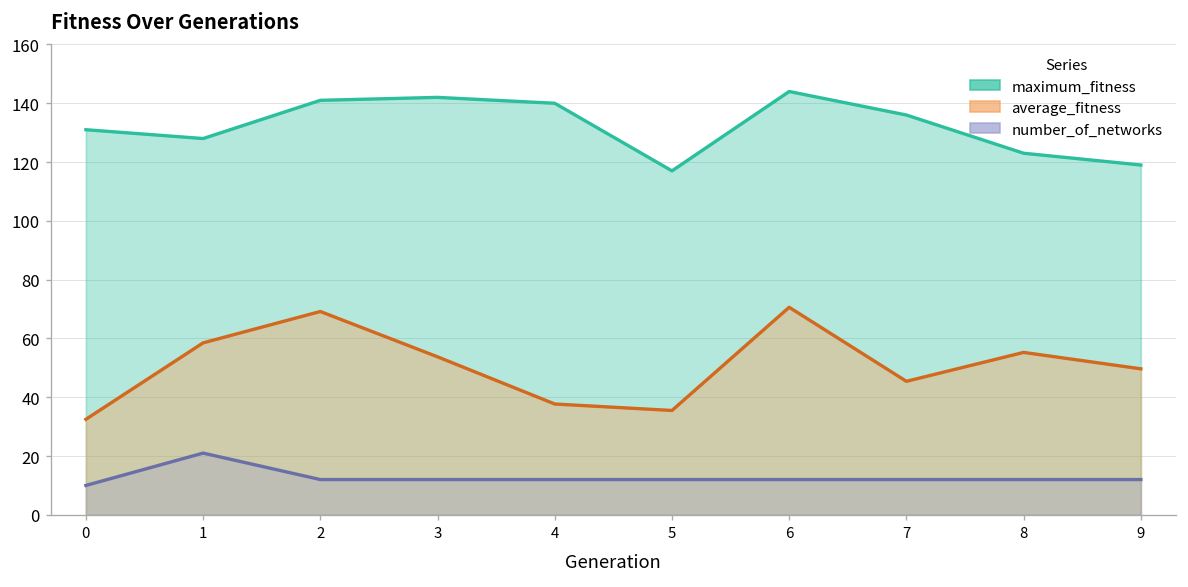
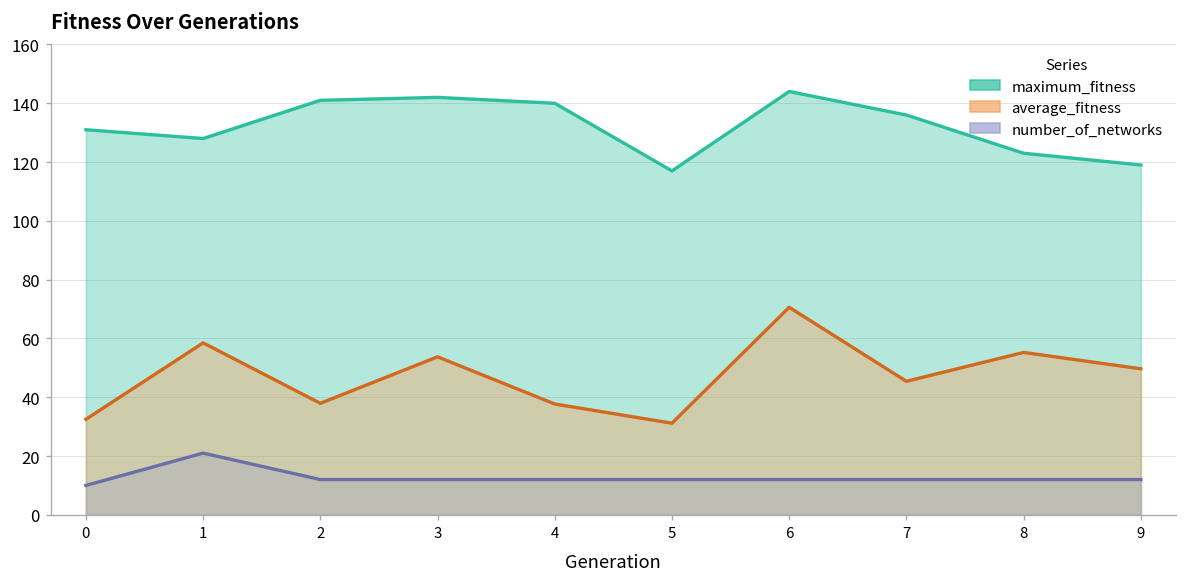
average_fitness, 2: 69 -> 38
average_fitness, 5: 36 -> 31
